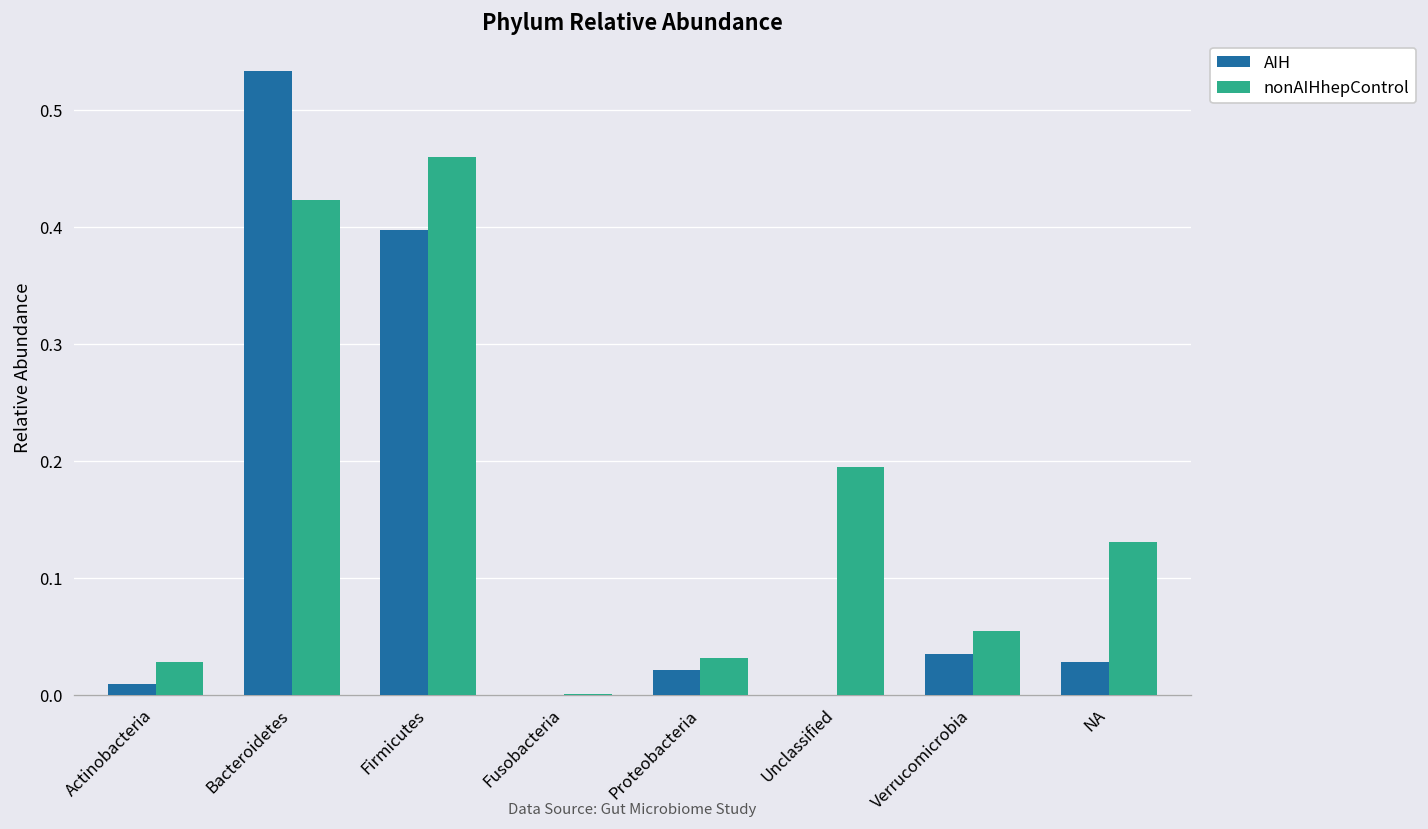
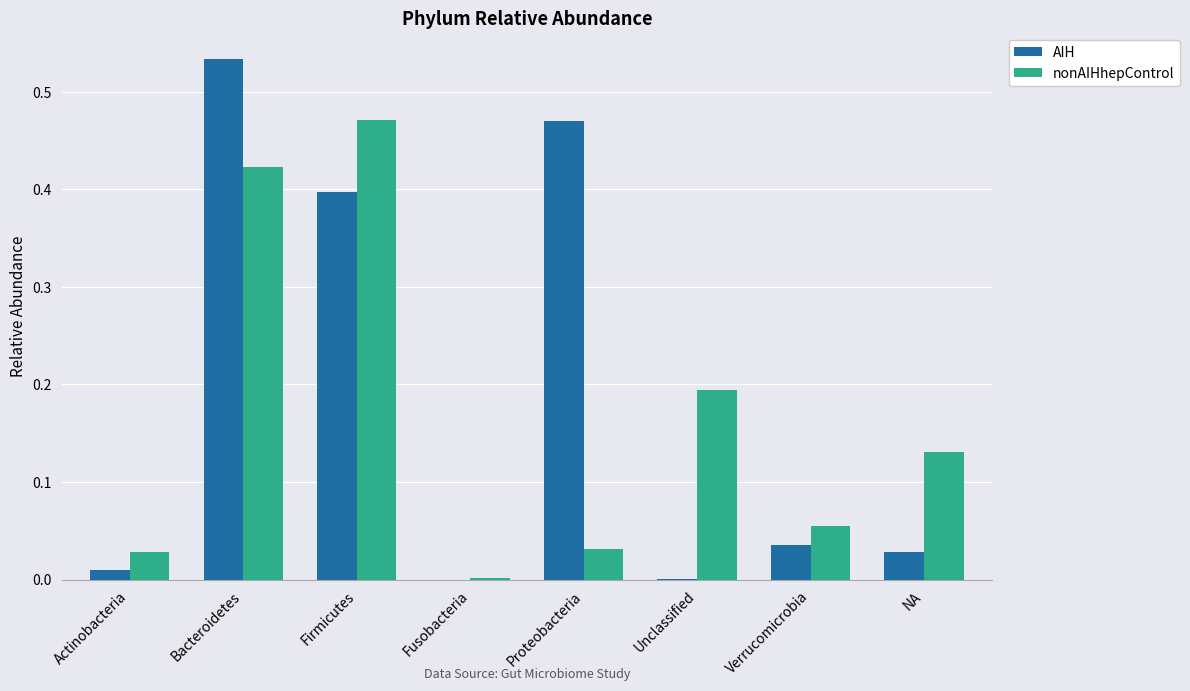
nonAIHhepControl, Firmicutes: 0.46 -> 0.47
AIH, Proteobacteria: 0.02 -> 0.47
